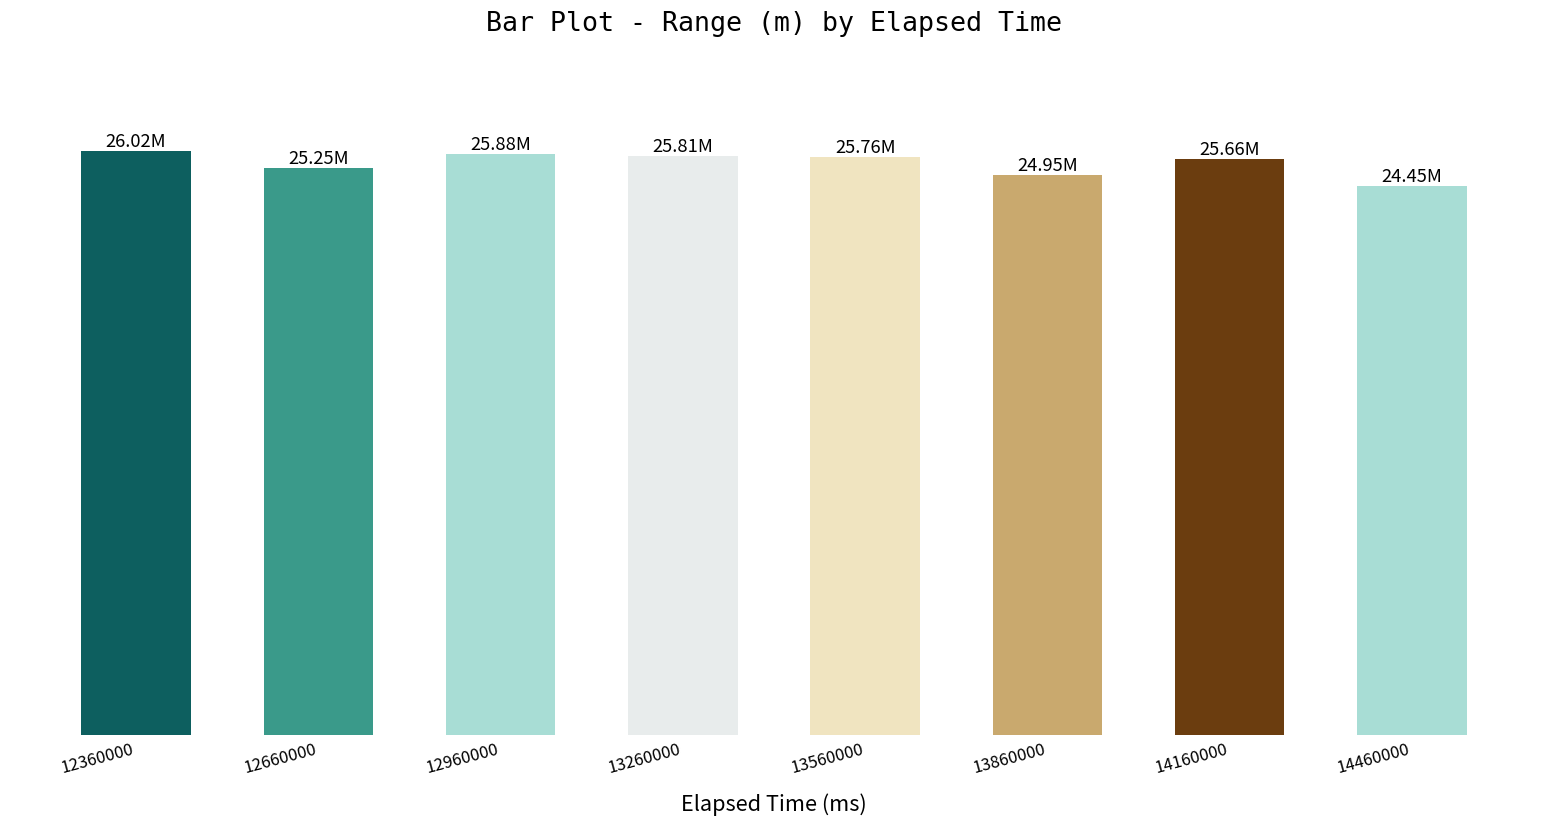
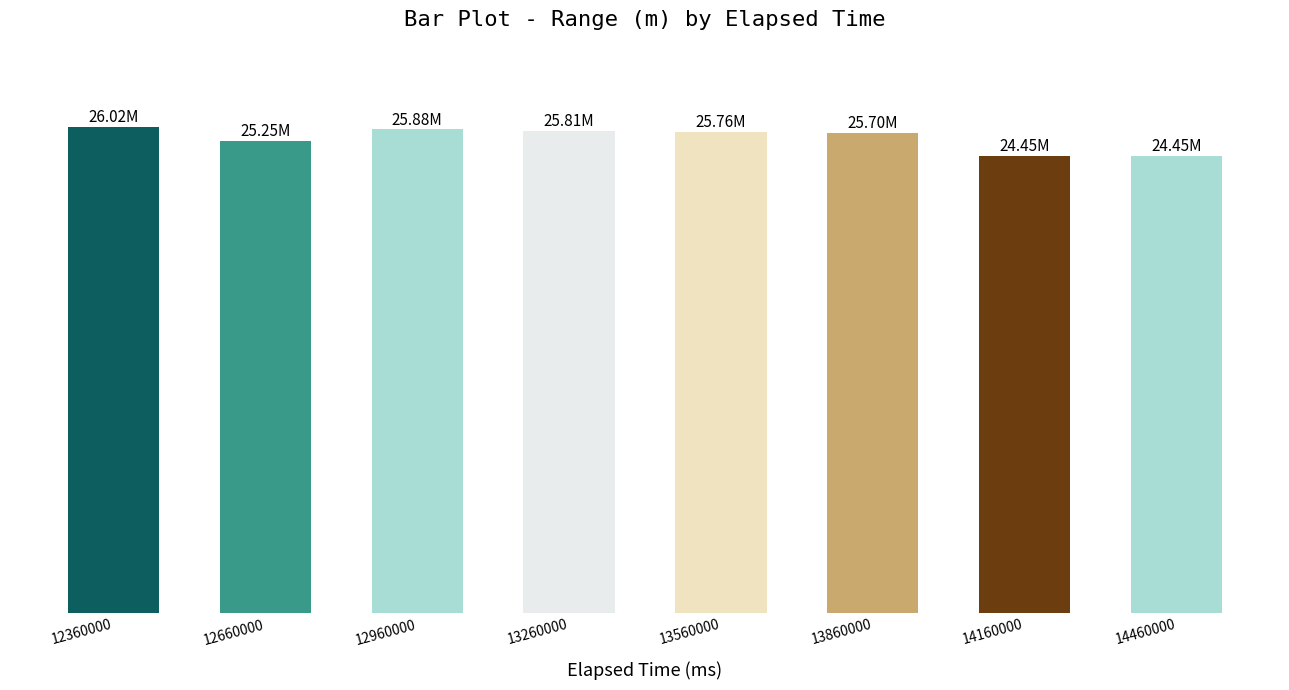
13860000: 24.95M -> 25.70M
14160000: 25.66M -> 24.45M
